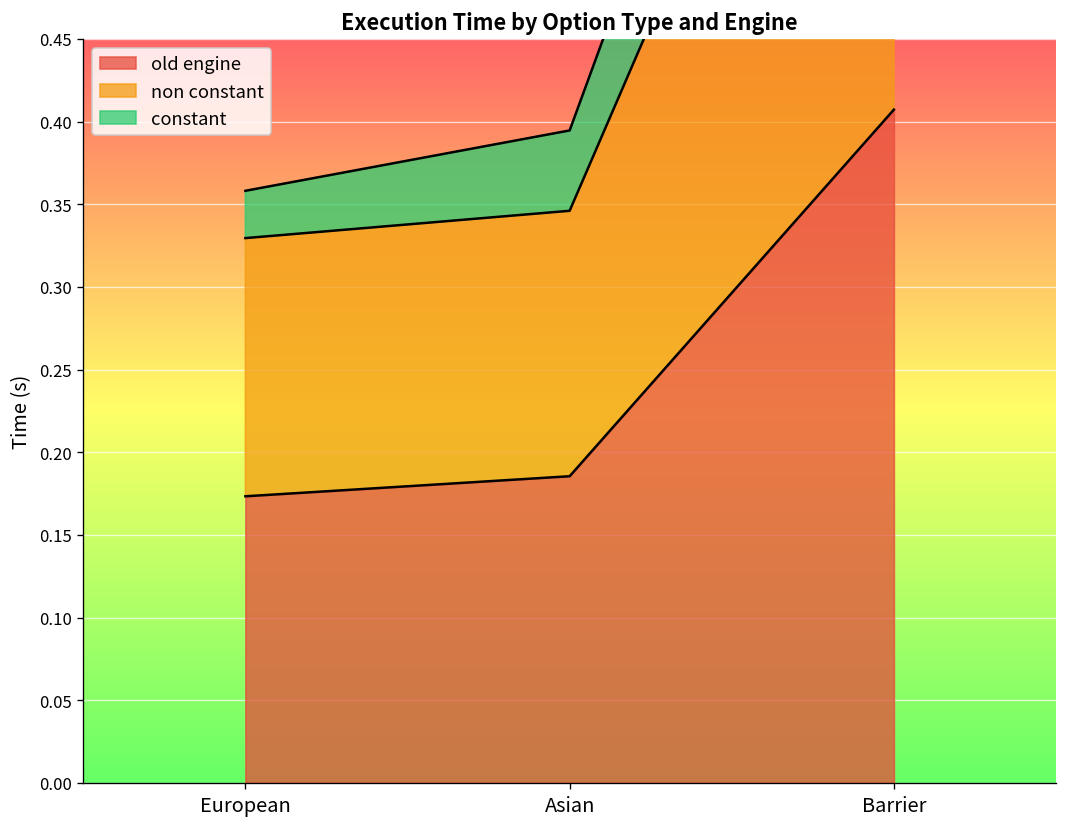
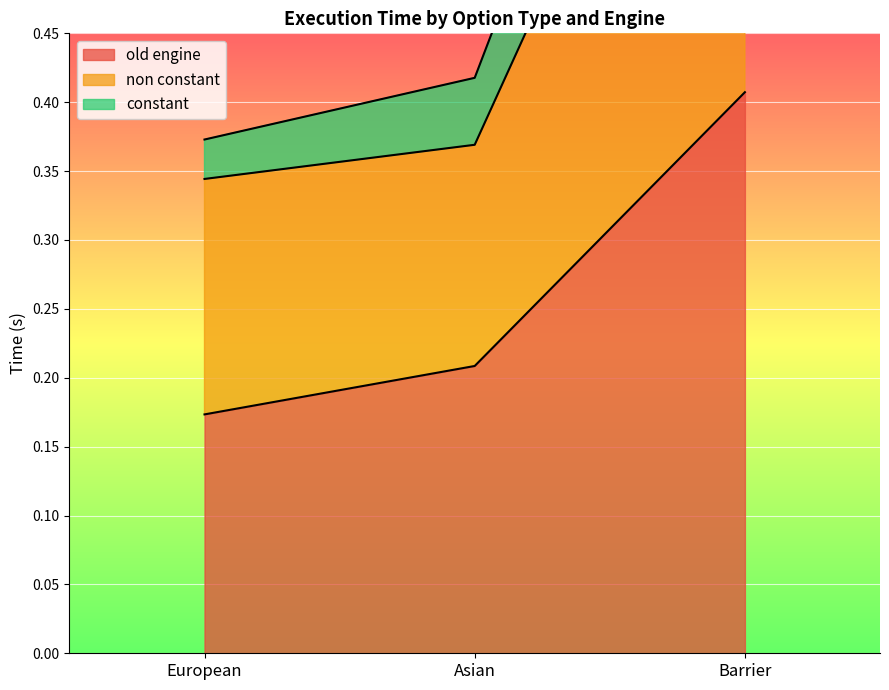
non constant, European: 0.156 -> 0.171
old engine, Asian: 0.186 -> 0.209
